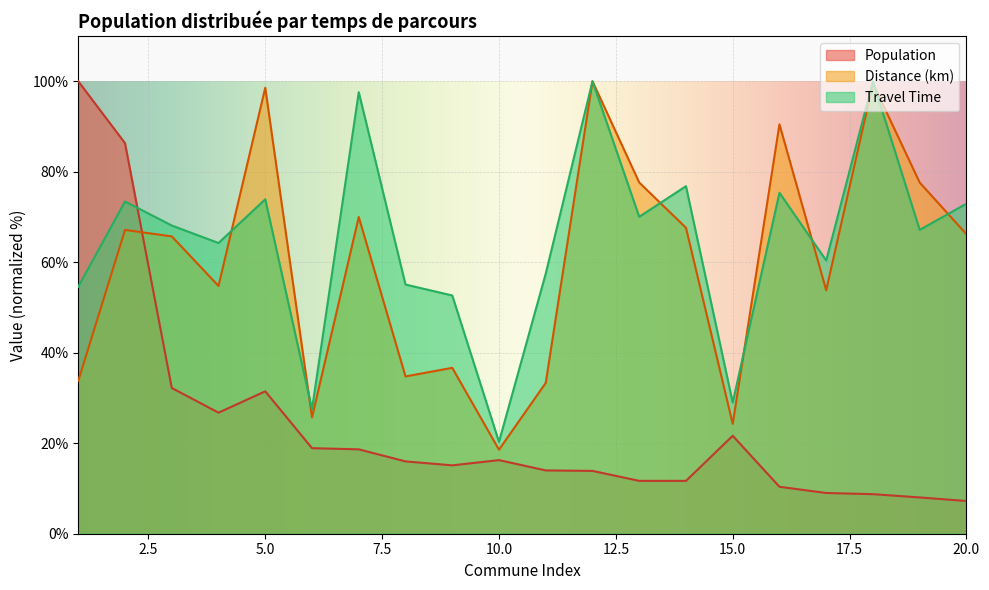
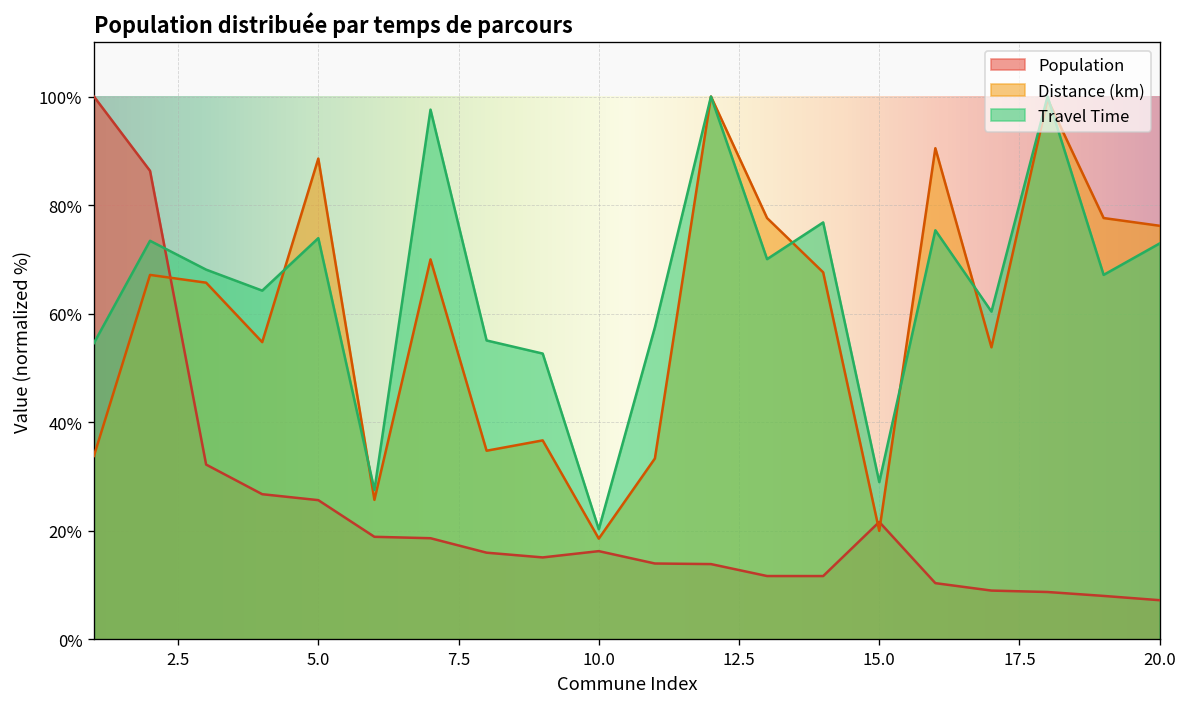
Population, 5.0: 31% -> 26%
Distance (km), 5.0: 99% -> 89%
Distance (km), 15.0: 24% -> 20%
Distance (km), 20.0: 66% -> 76%
